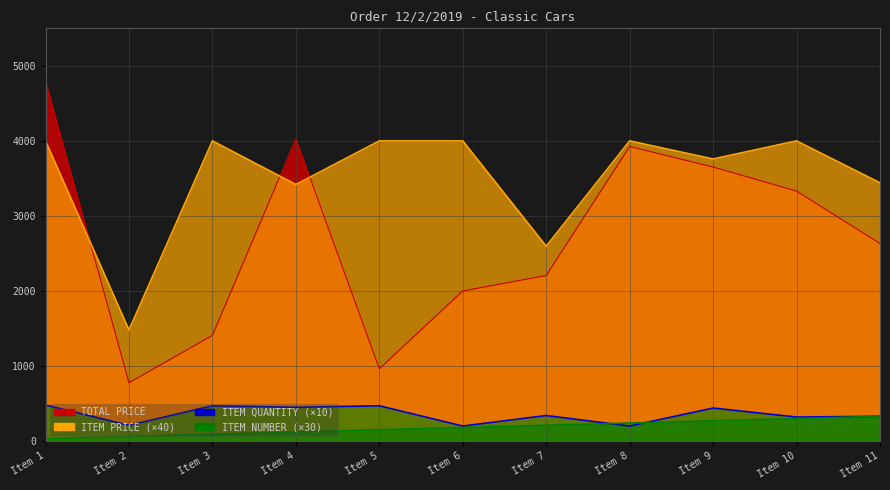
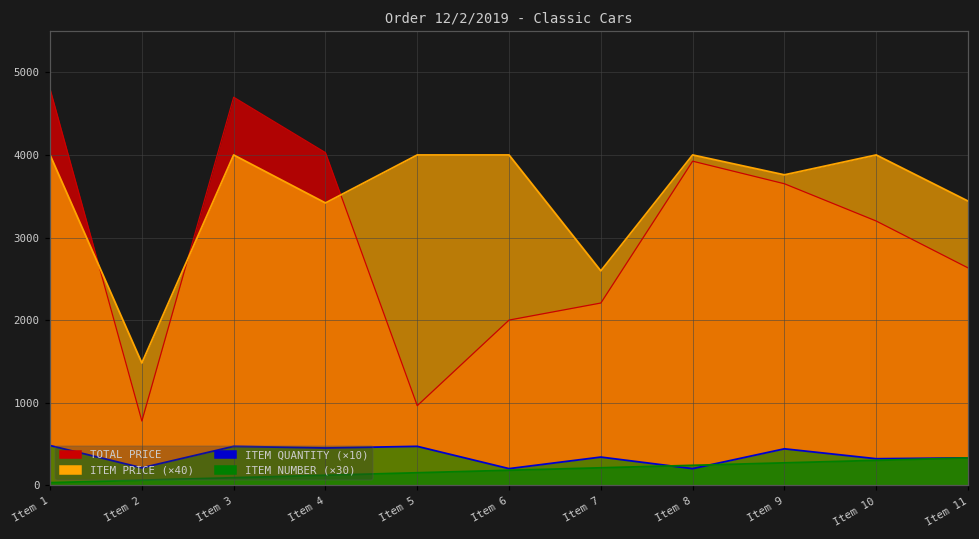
TOTAL PRICE, Item 3: 1400 -> 4700
TOTAL PRICE, Item 10: 3300 -> 3200
